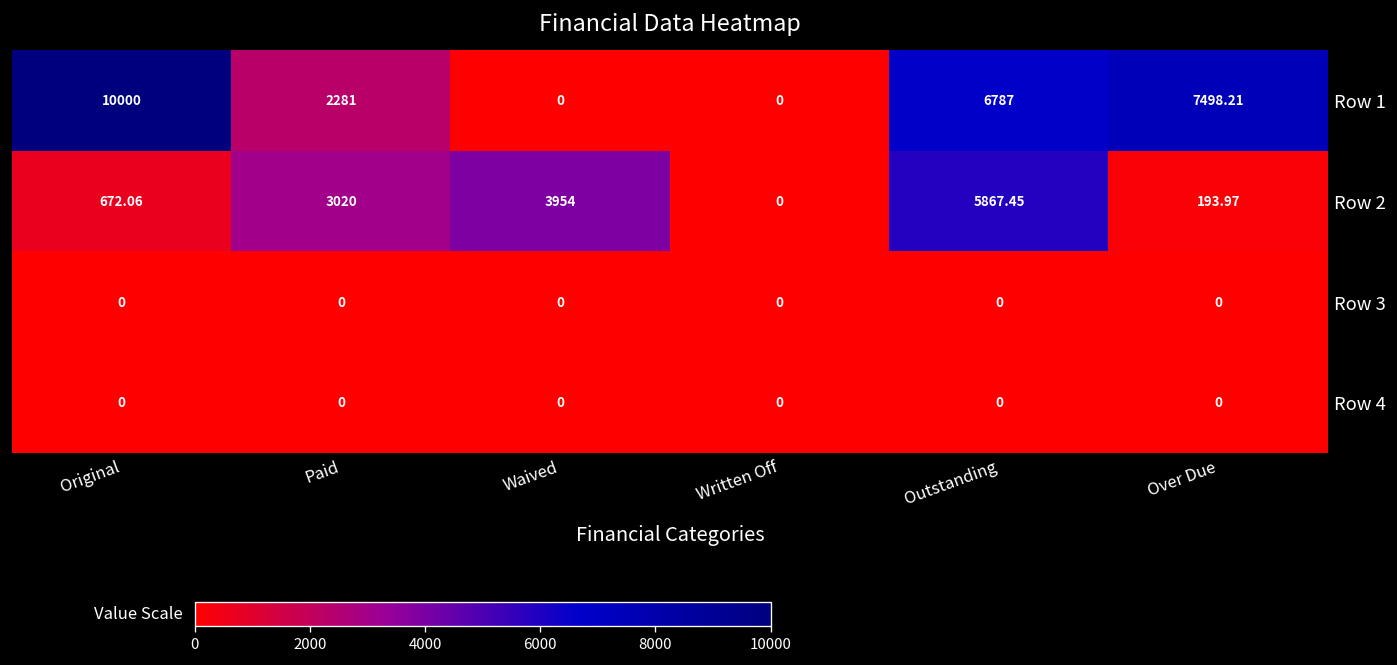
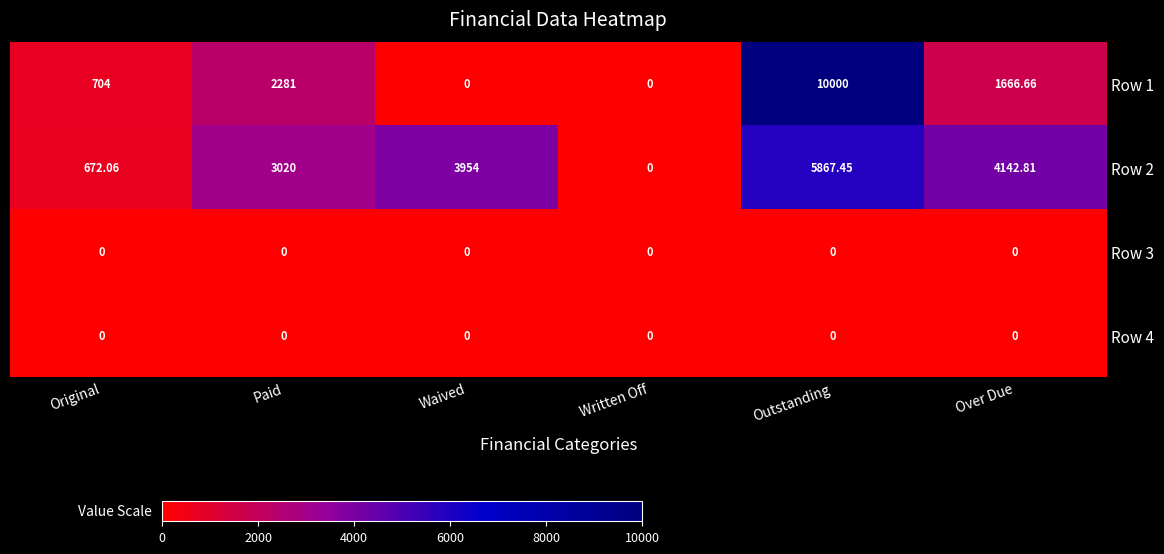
Row 1, Original: 10000 -> 704
Row 1, Outstanding: 6787 -> 10000
Row 1, Over Due: 7498.21 -> 1666.66
Row 2, Over Due: 193.97 -> 4142.81
